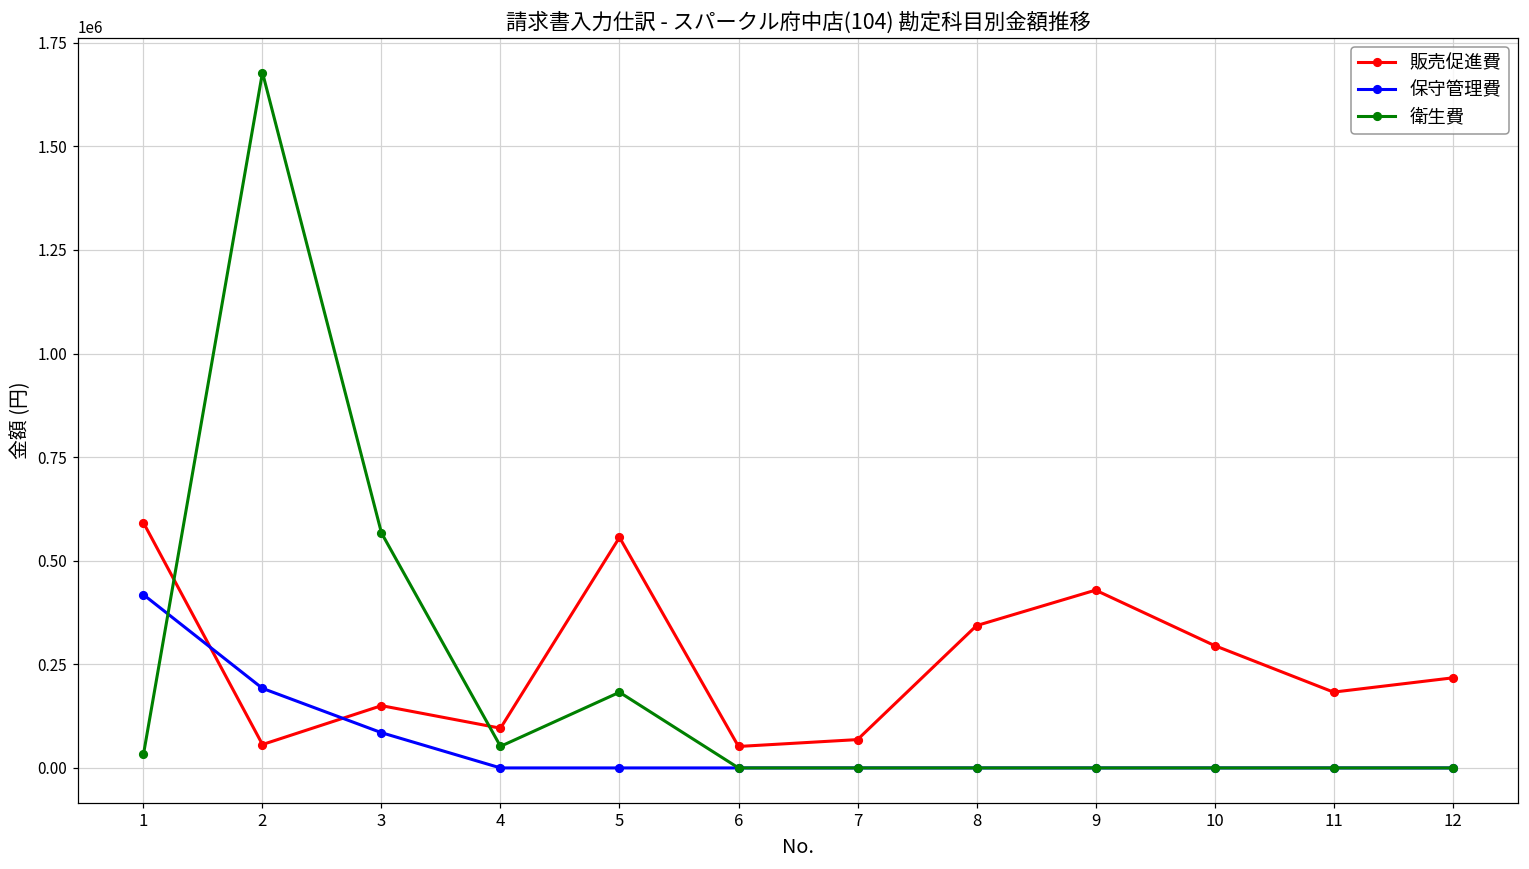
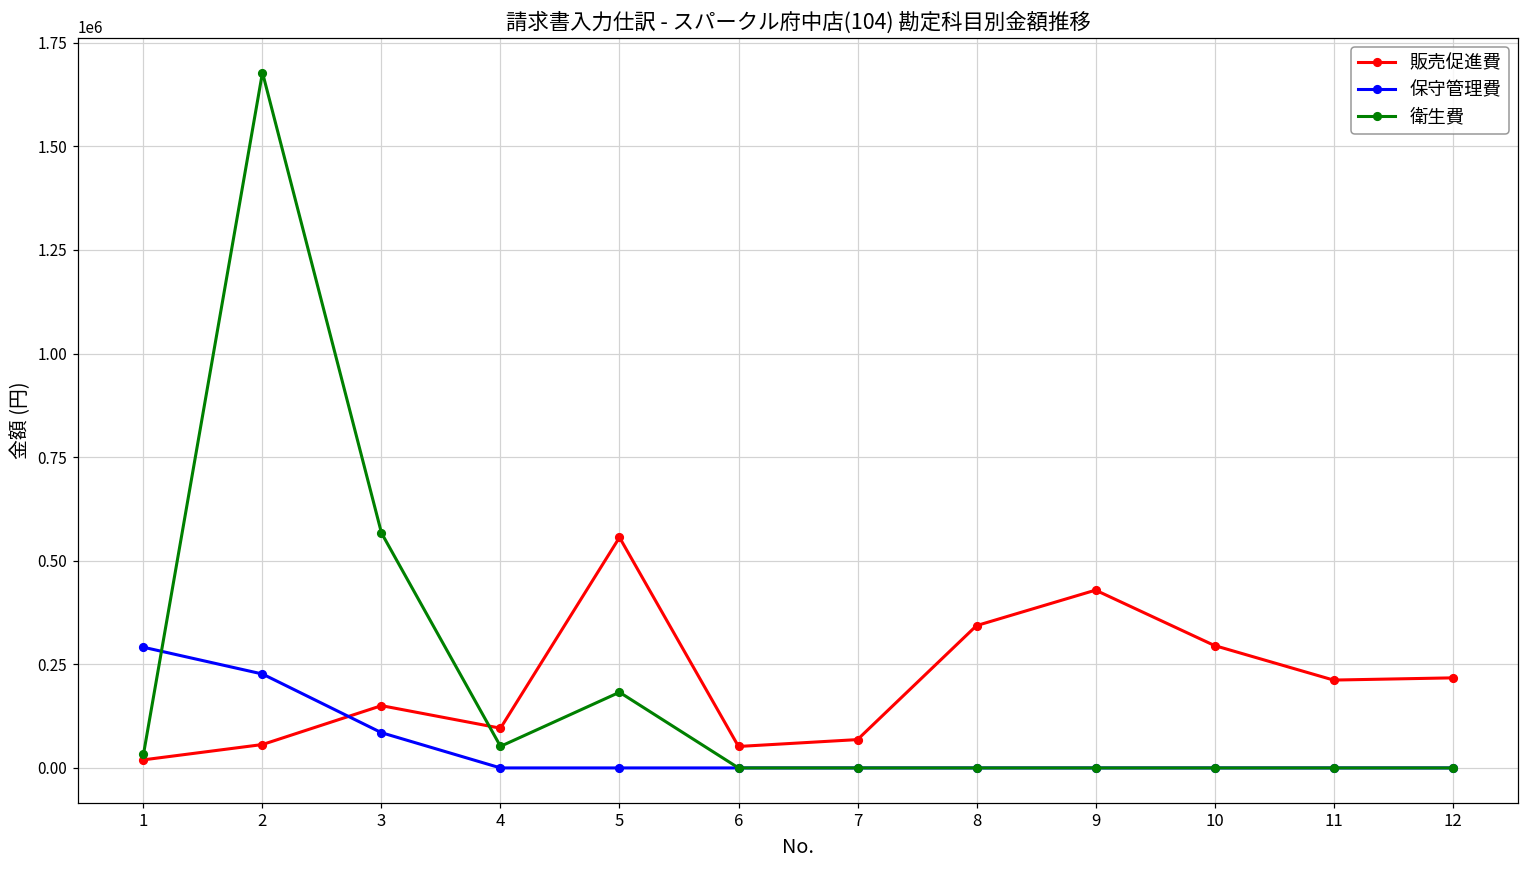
販売促進費, 1: 590000 -> 20000
保守管理費, 1: 420000 -> 290000
保守管理費, 2: 190000 -> 230000
販売促進費, 11: 180000 -> 210000
